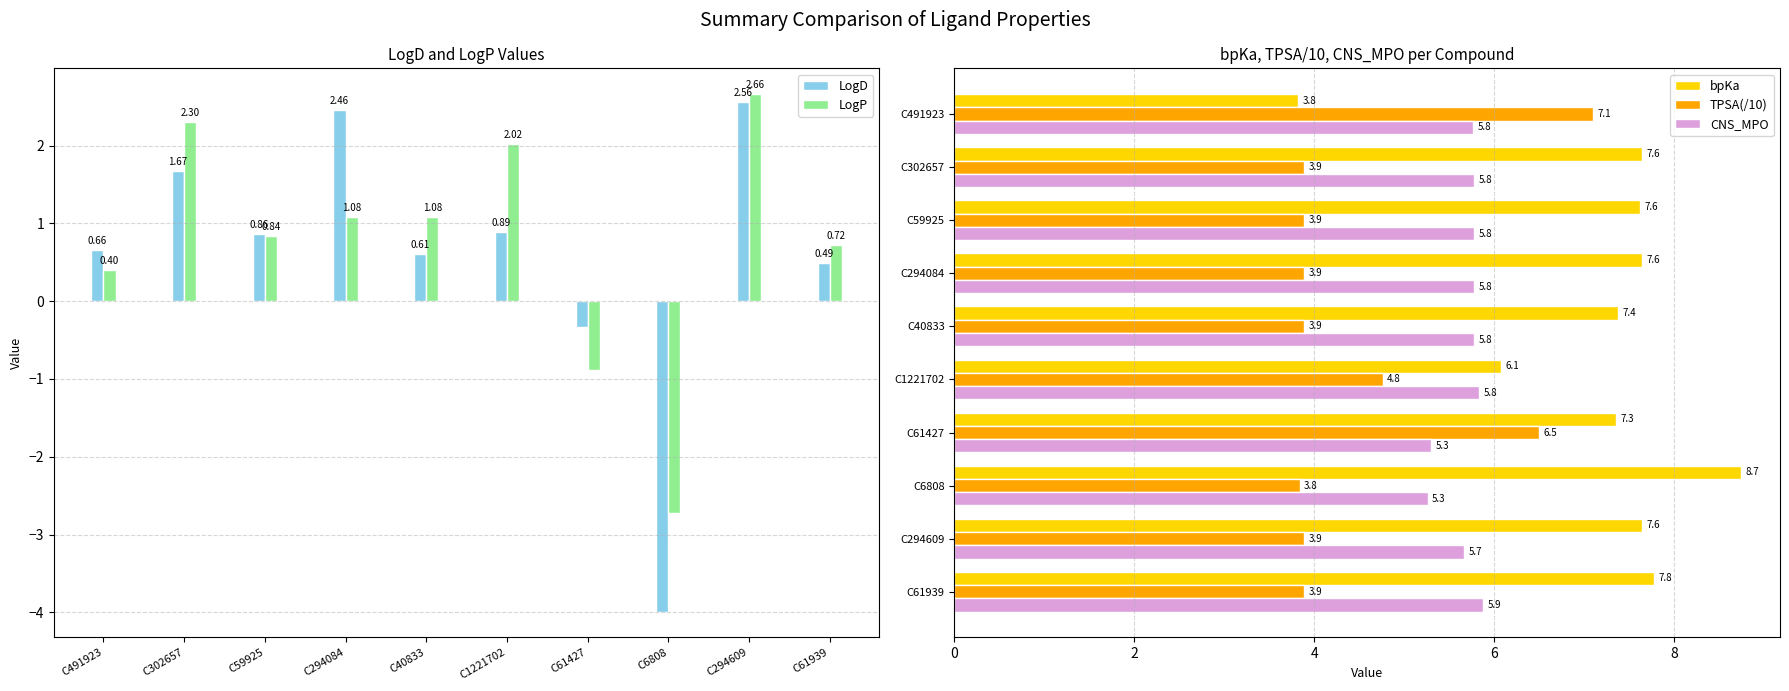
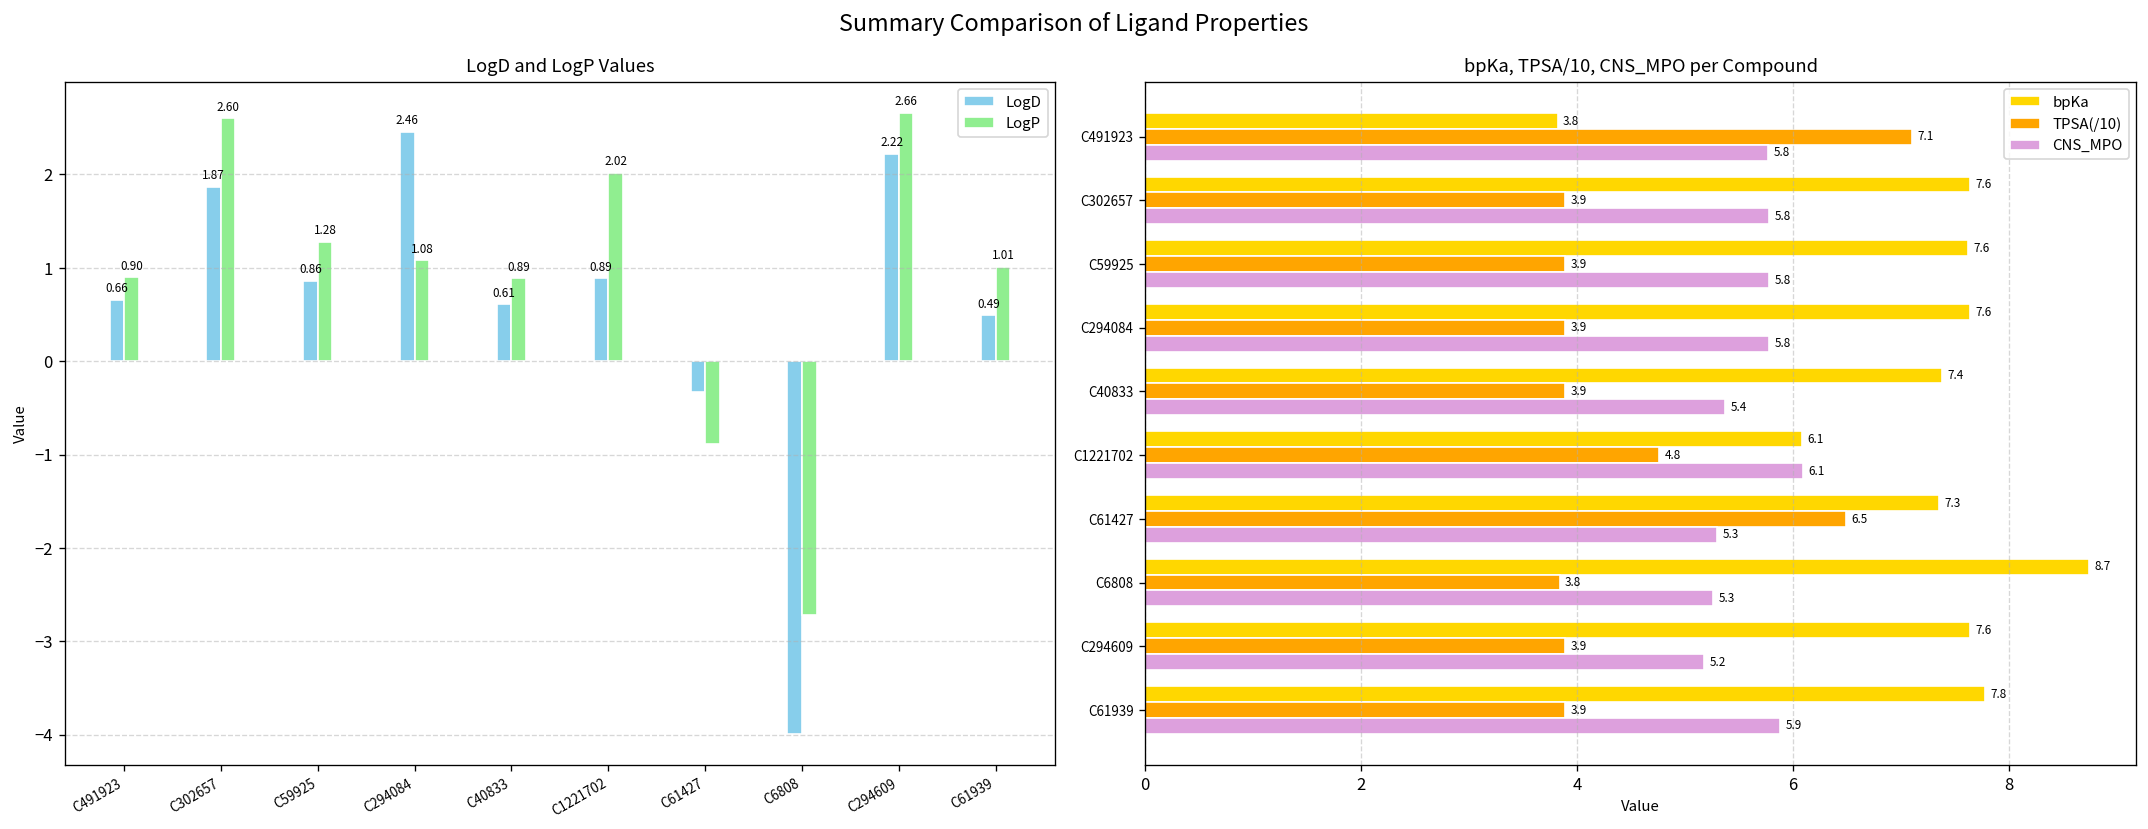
LogD and LogP Values, LogP, C491923: 0.40 -> 0.90
LogD and LogP Values, LogD, C302657: 1.67 -> 1.87
LogD and LogP Values, LogP, C302657: 2.30 -> 2.60
LogD and LogP Values, LogP, C59925: 0.84 -> 1.28
LogD and LogP Values, LogP, C40833: 1.08 -> 0.89
LogD and LogP Values, LogD, C294609: 2.56 -> 2.22
LogD and LogP Values, LogP, C61939: 0.72 -> 1.01
bpKa, TPSA/10, CNS_MPO per Compound, CNS_MPO, C40833: 5.8 -> 5.4
bpKa, TPSA/10, CNS_MPO per Compound, CNS_MPO, C1221702: 5.8 -> 6.1
bpKa, TPSA/10, CNS_MPO per Compound, CNS_MPO, C294609: 5.7 -> 5.2
